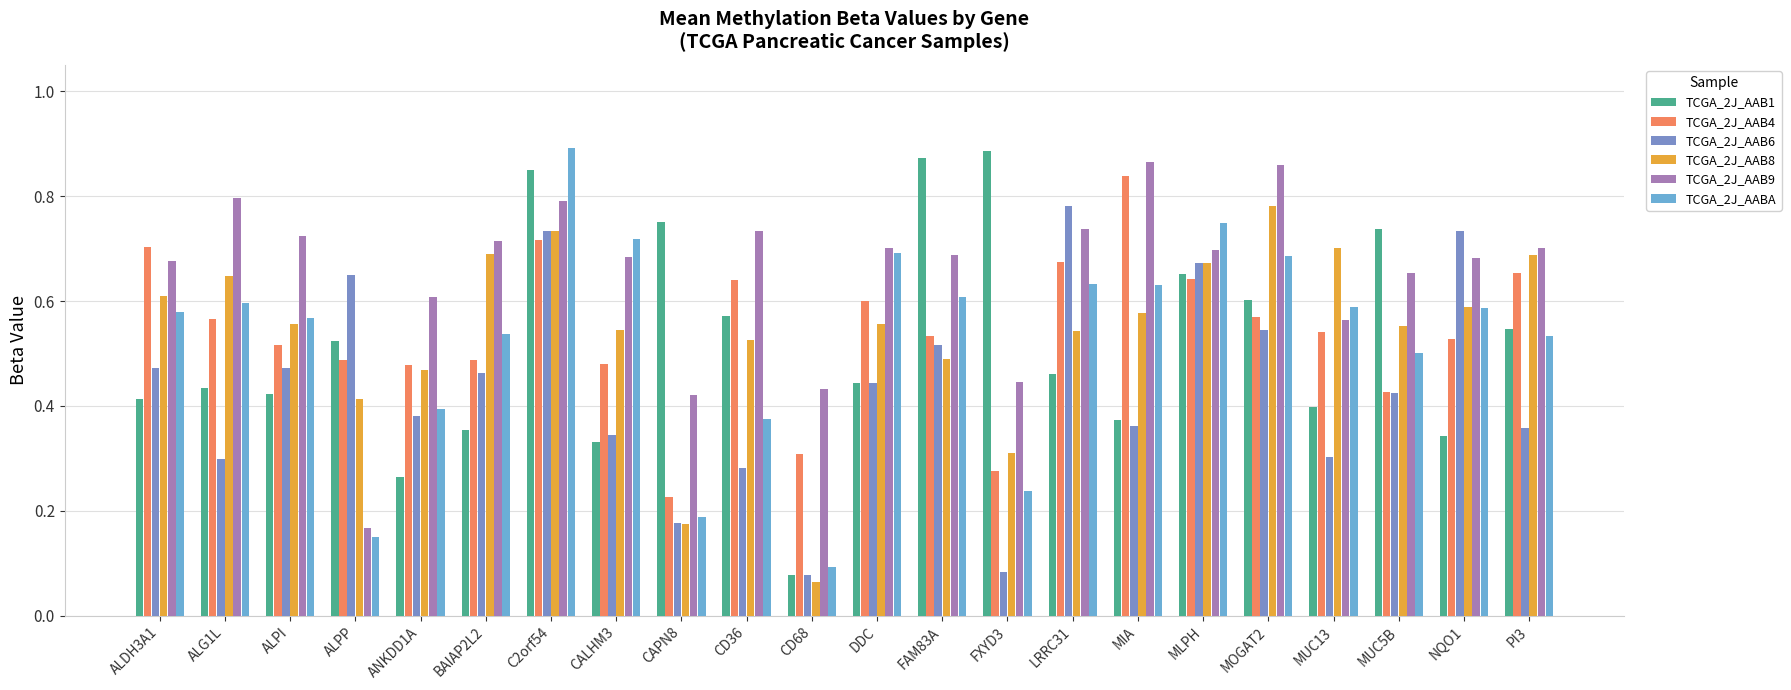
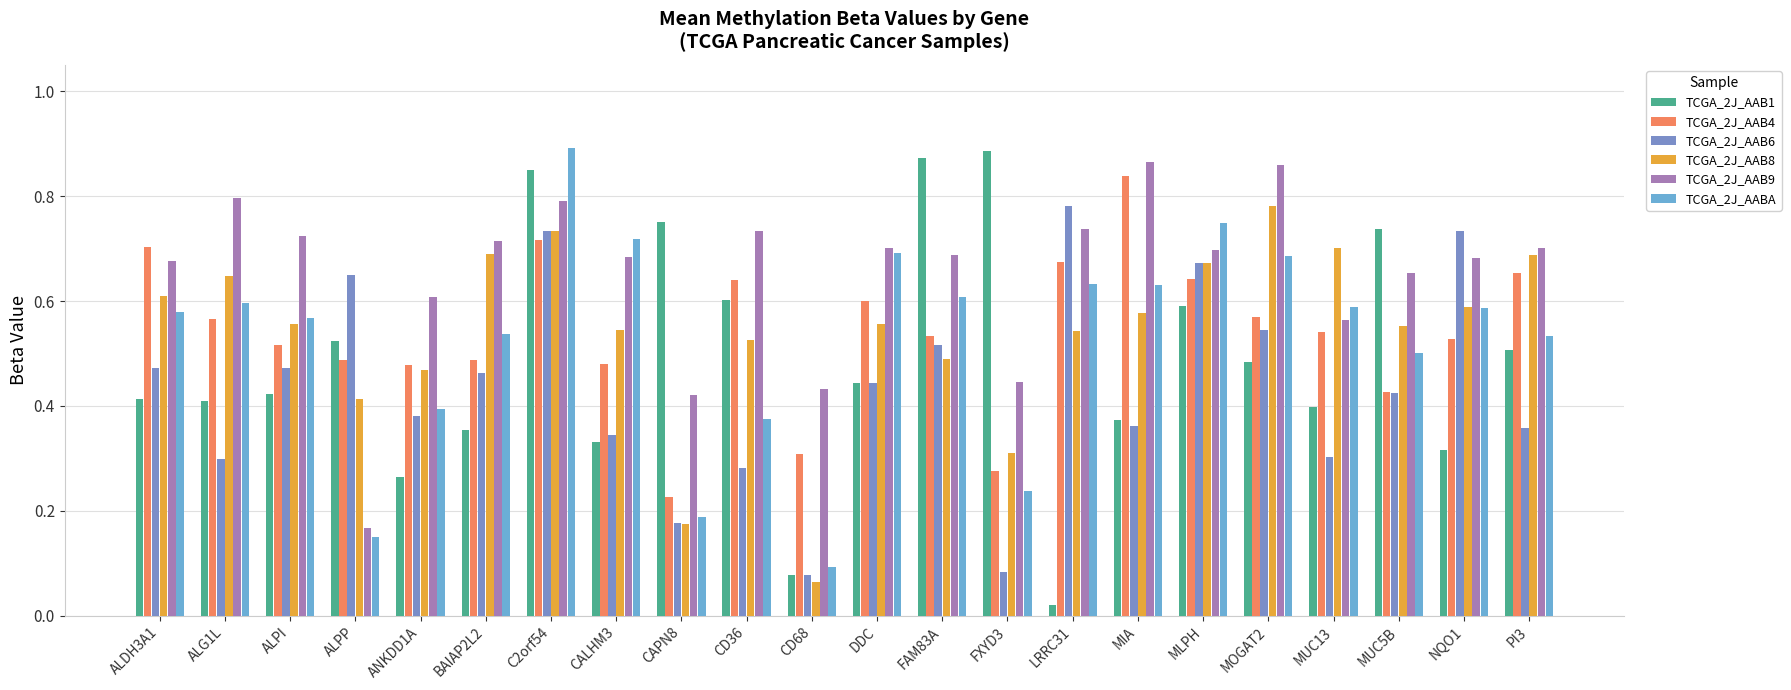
TCGA_2J_AAB1, ALG1L: 0.43 -> 0.41
TCGA_2J_AAB1, CD36: 0.57 -> 0.60
TCGA_2J_AAB1, LRRC31: 0.46 -> 0.02
TCGA_2J_AAB1, MLPH: 0.65 -> 0.59
TCGA_2J_AAB1, MOGAT2: 0.60 -> 0.48
TCGA_2J_AAB1, NQO1: 0.34 -> 0.32
TCGA_2J_AAB1, PI3: 0.55 -> 0.51
